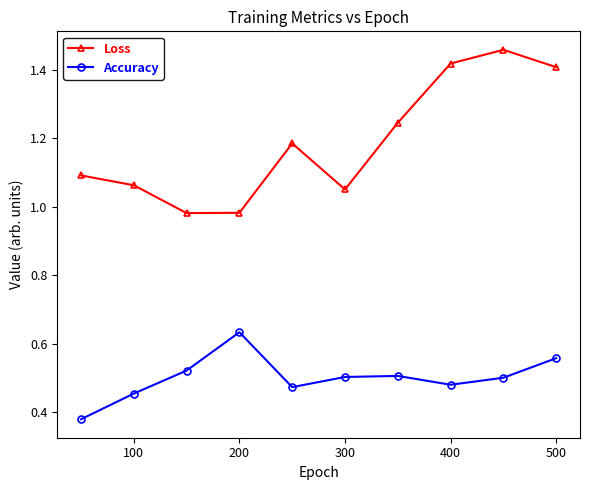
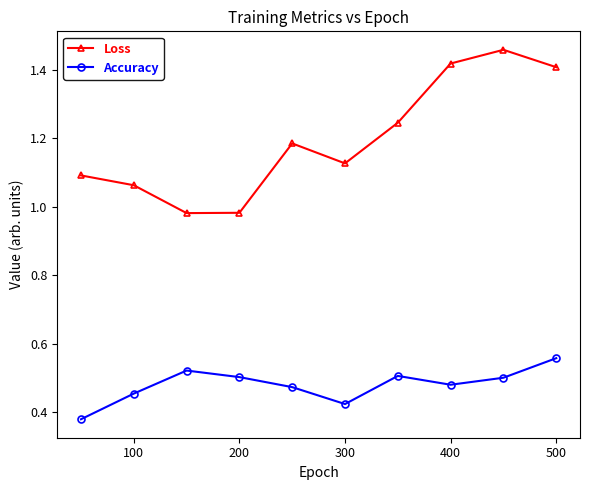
Accuracy, 200: 0.63 -> 0.50
Loss, 300: 1.05 -> 1.13
Accuracy, 300: 0.50 -> 0.42
